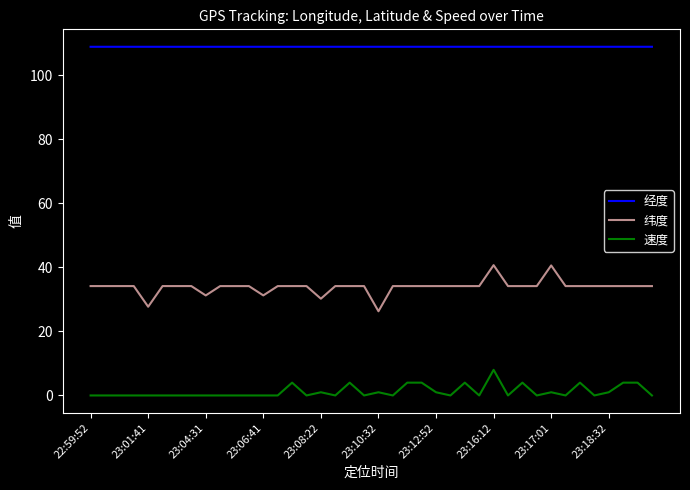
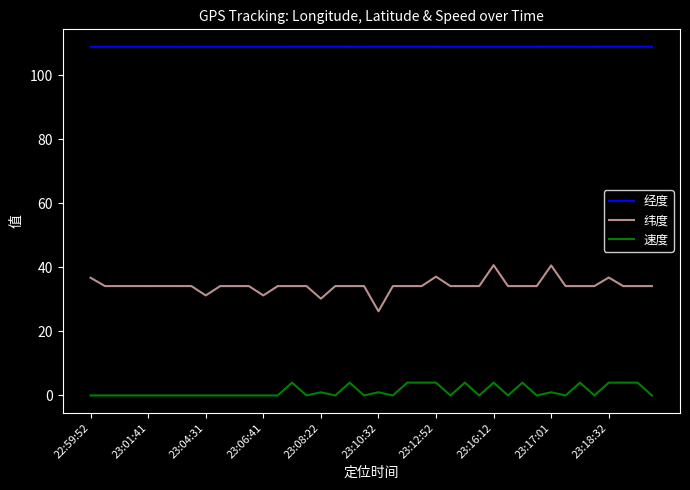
纬度, 22:59:52: 34 -> 37
纬度, 23:01:41: 28 -> 34
纬度, 23:12:52: 34 -> 37
速度, 23:12:52: 1 -> 4
速度, 23:16:12: 8 -> 4
纬度, 23:18:32: 34 -> 37
速度, 23:18:32: 1 -> 4
